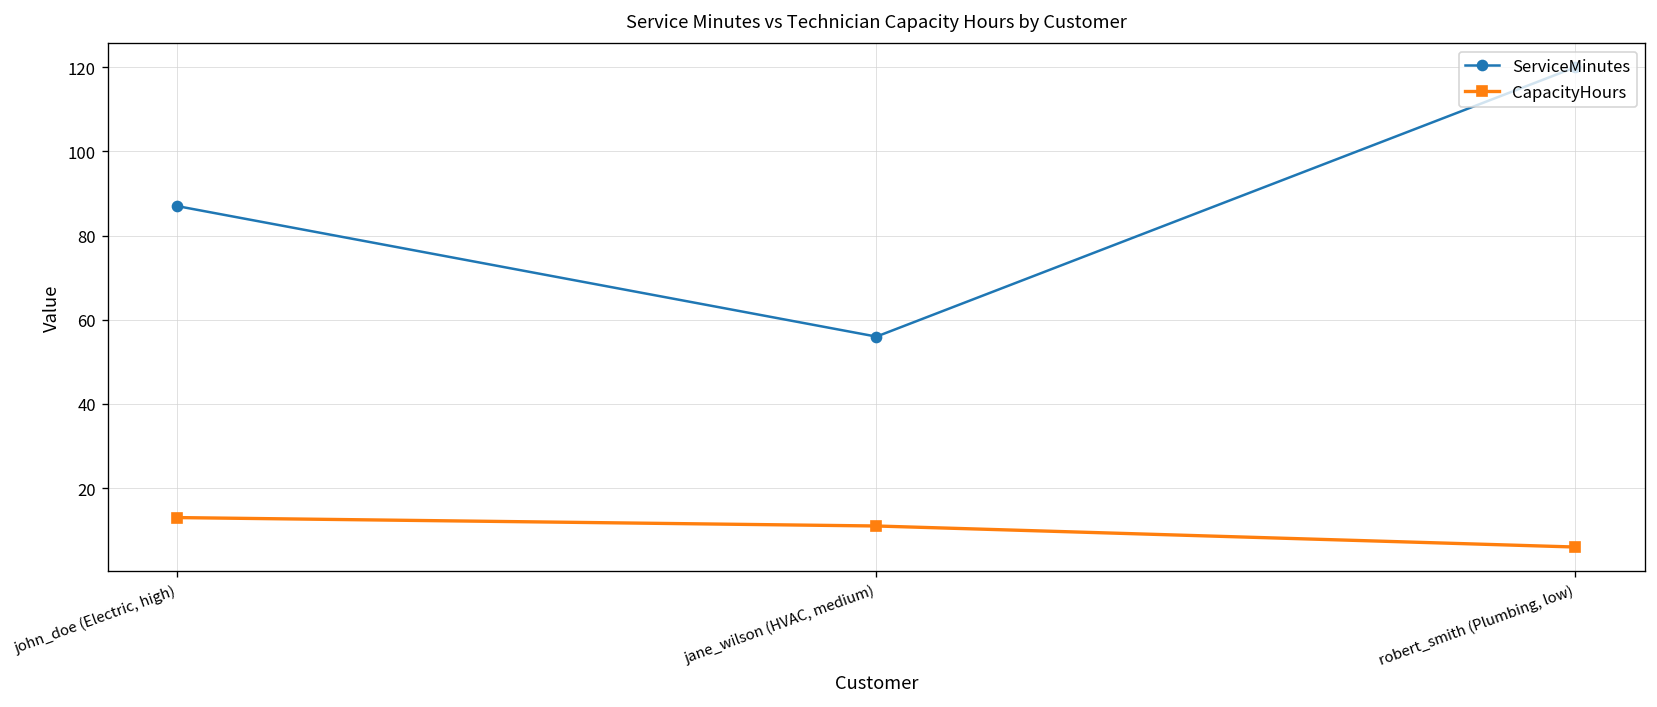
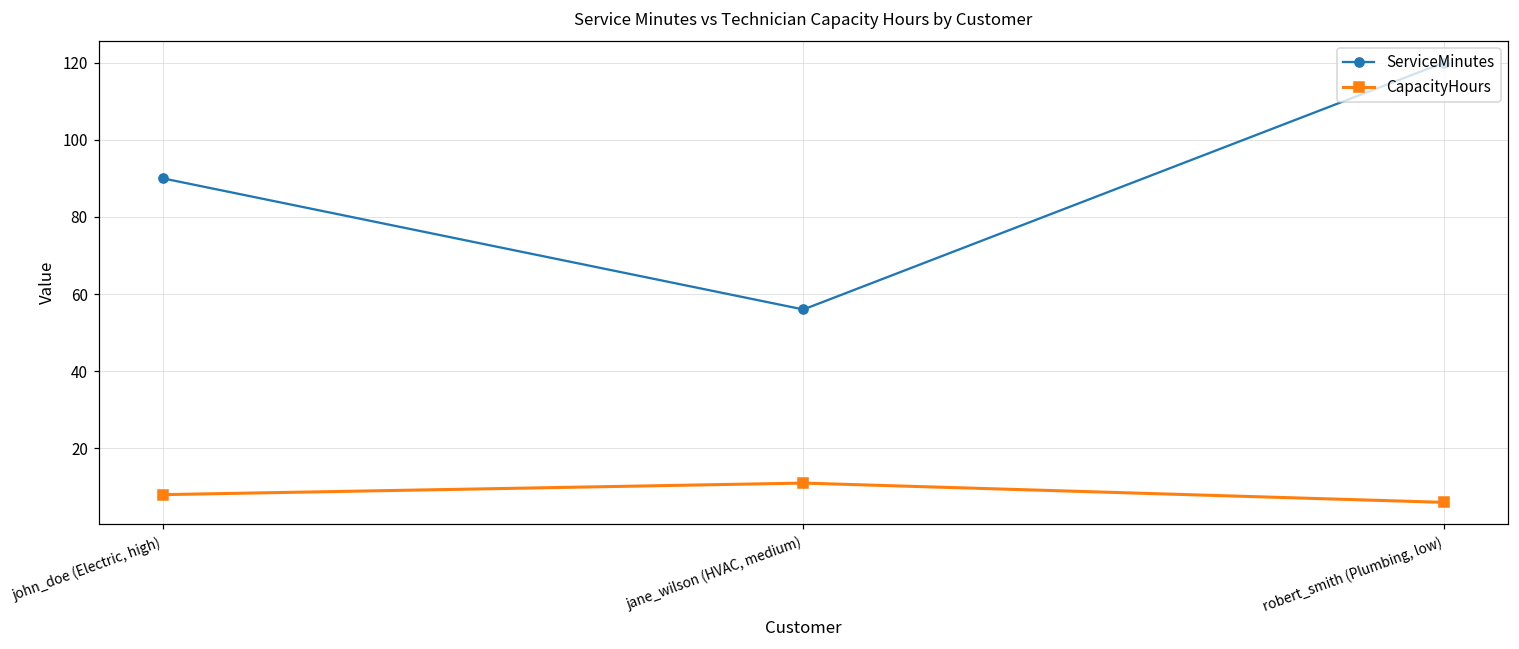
ServiceMinutes, john_doe (Electric, high): 87 -> 90
CapacityHours, john_doe (Electric, high): 13 -> 8
